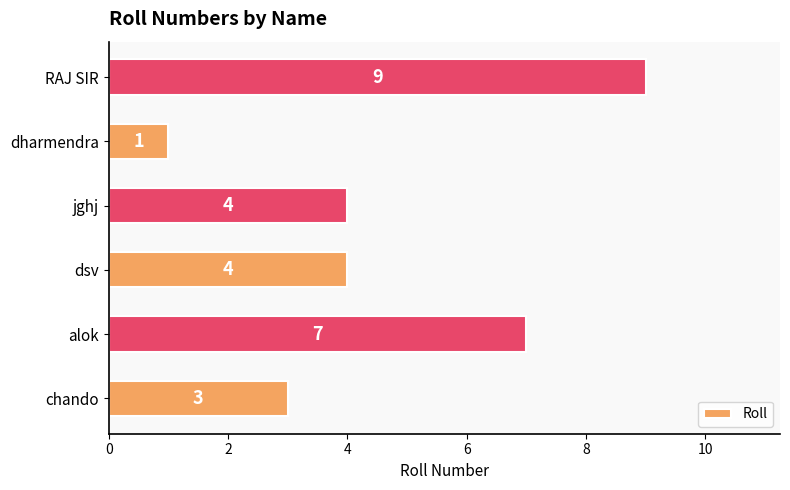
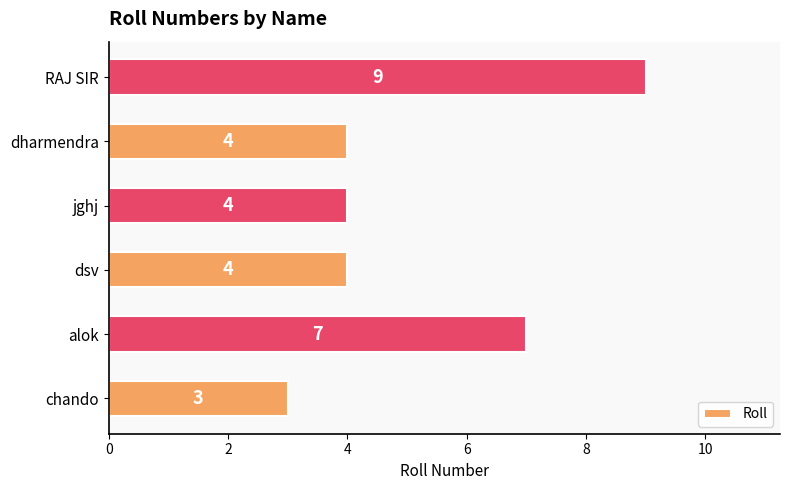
dharmendra: 1 -> 4
